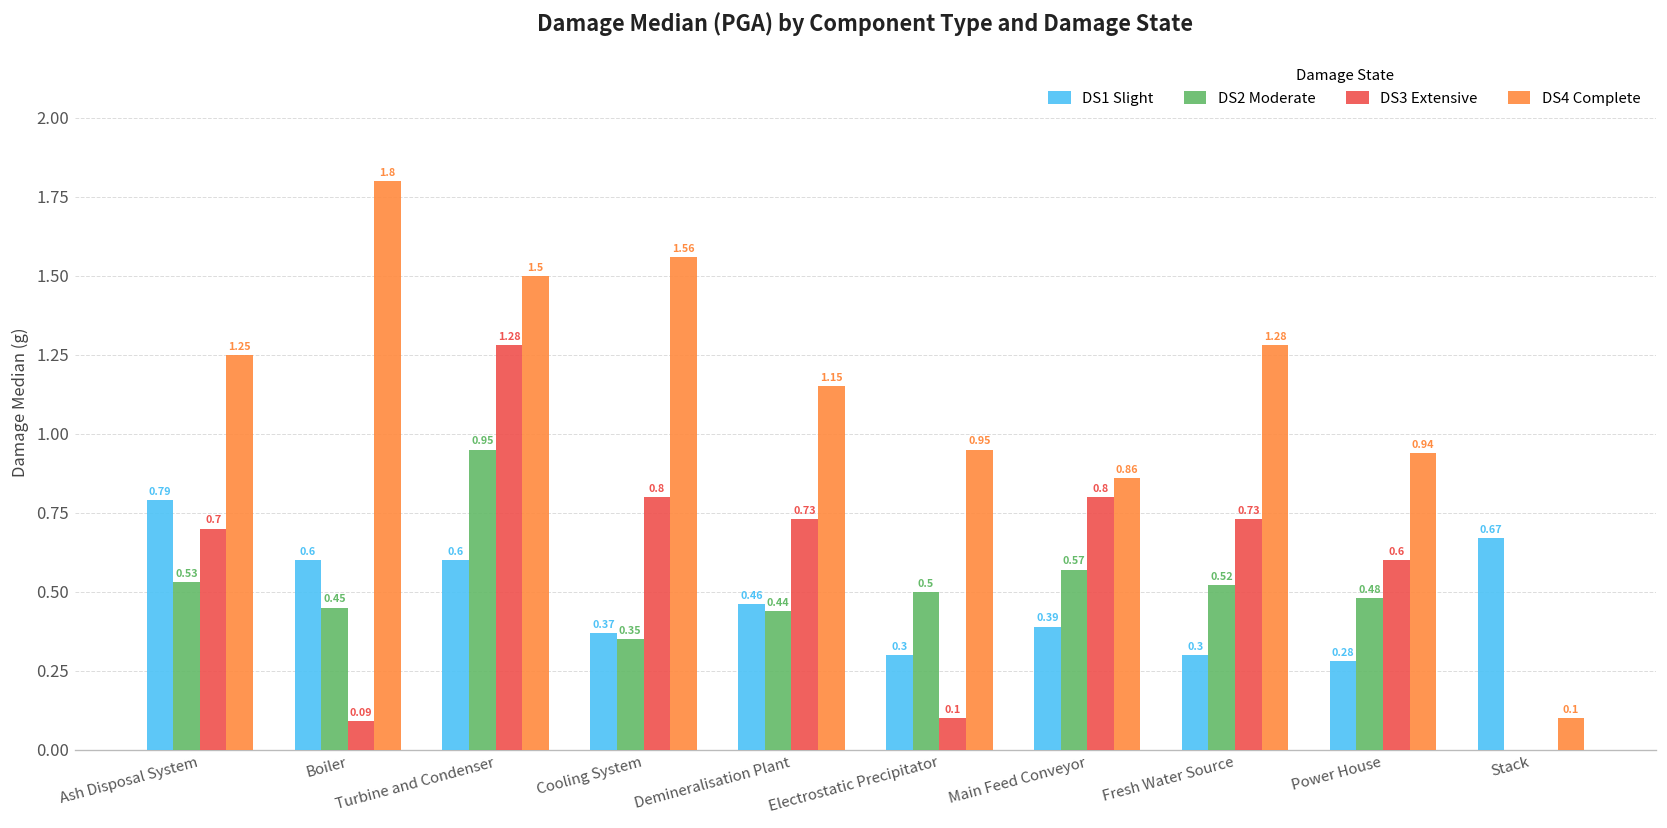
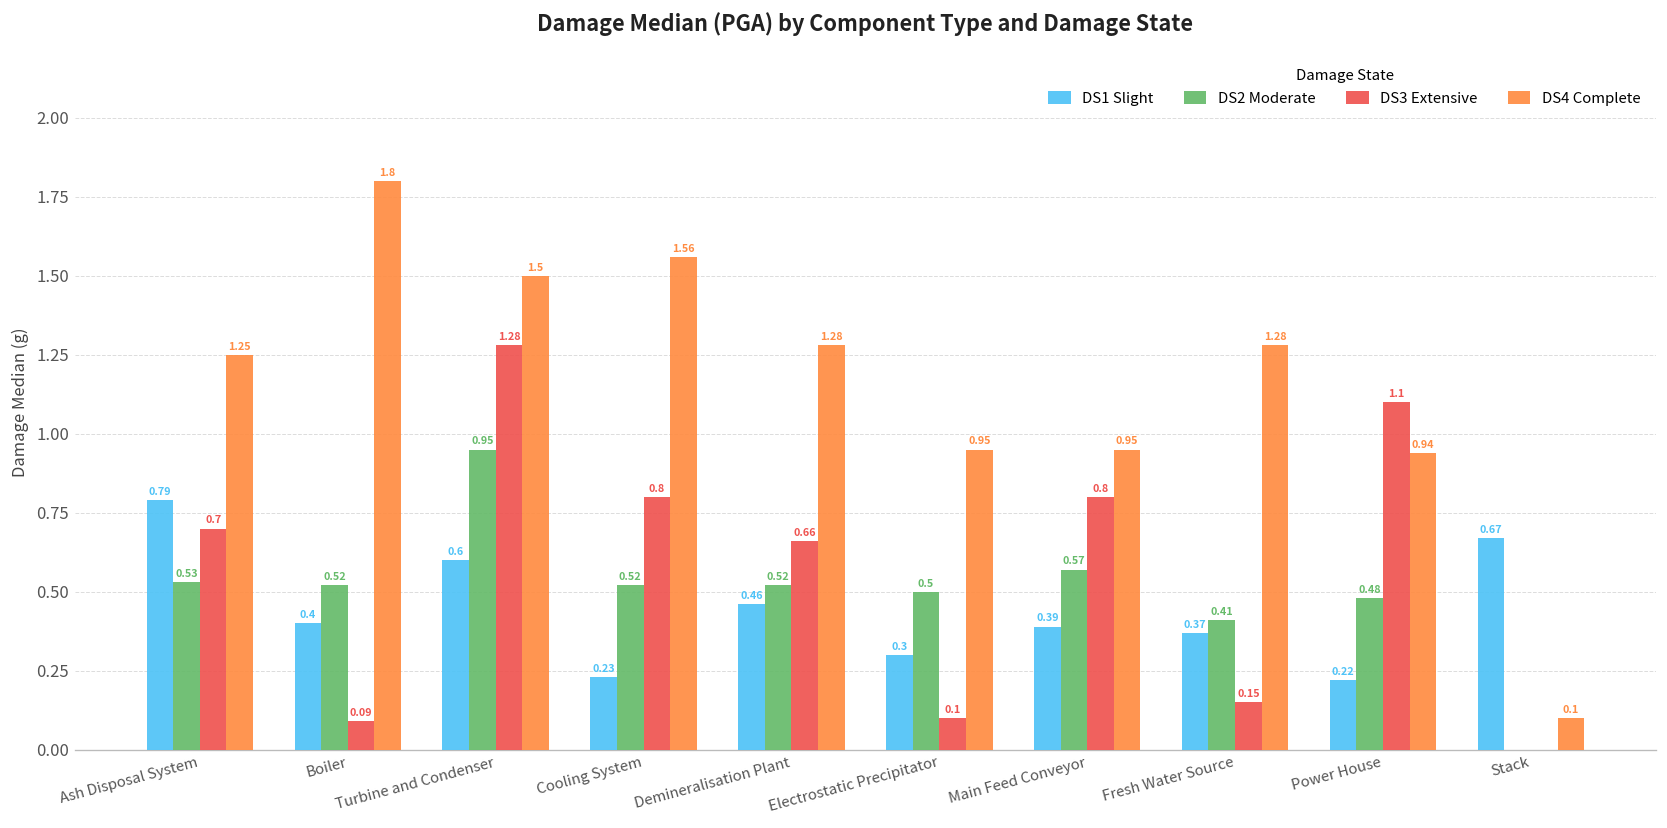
DS1 Slight, Boiler: 0.6 -> 0.4
DS2 Moderate, Boiler: 0.45 -> 0.52
DS1 Slight, Cooling System: 0.37 -> 0.23
DS2 Moderate, Cooling System: 0.35 -> 0.52
DS2 Moderate, Demineralisation Plant: 0.44 -> 0.52
DS3 Extensive, Demineralisation Plant: 0.73 -> 0.66
DS4 Complete, Demineralisation Plant: 1.15 -> 1.28
DS4 Complete, Main Feed Conveyor: 0.86 -> 0.95
DS1 Slight, Fresh Water Source: 0.3 -> 0.37
DS2 Moderate, Fresh Water Source: 0.52 -> 0.41
DS3 Extensive, Fresh Water Source: 0.73 -> 0.15
DS1 Slight, Power House: 0.28 -> 0.22
DS3 Extensive, Power House: 0.6 -> 1.1
